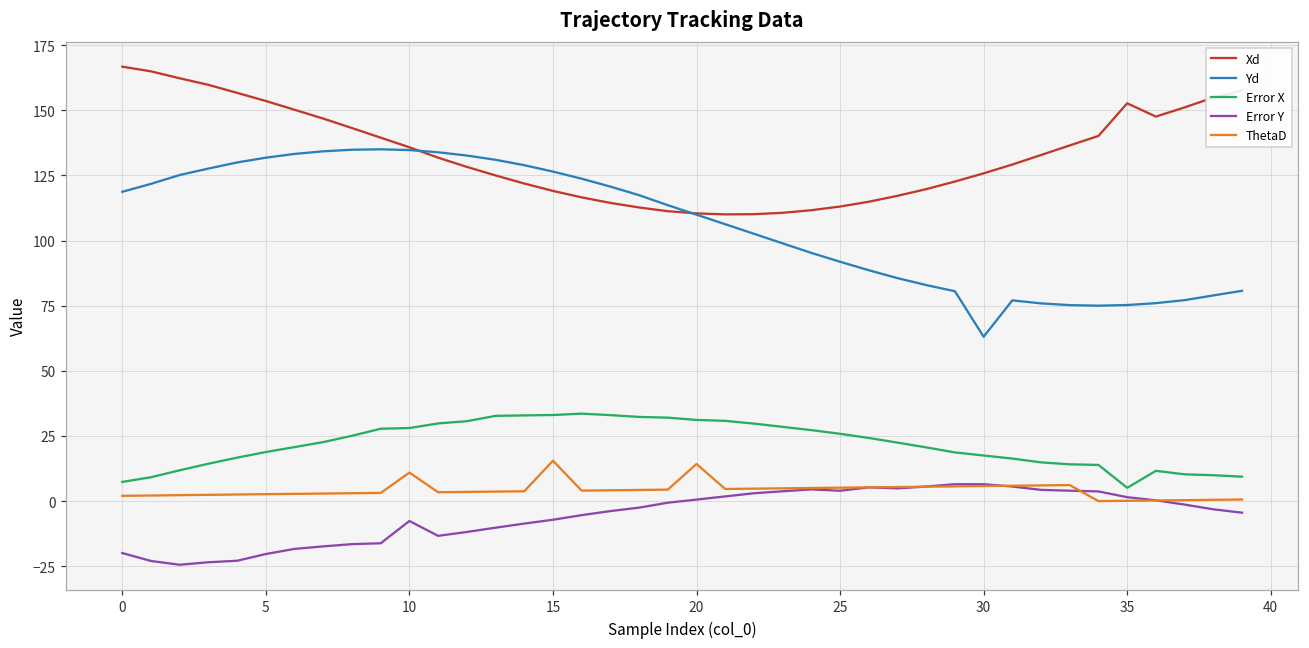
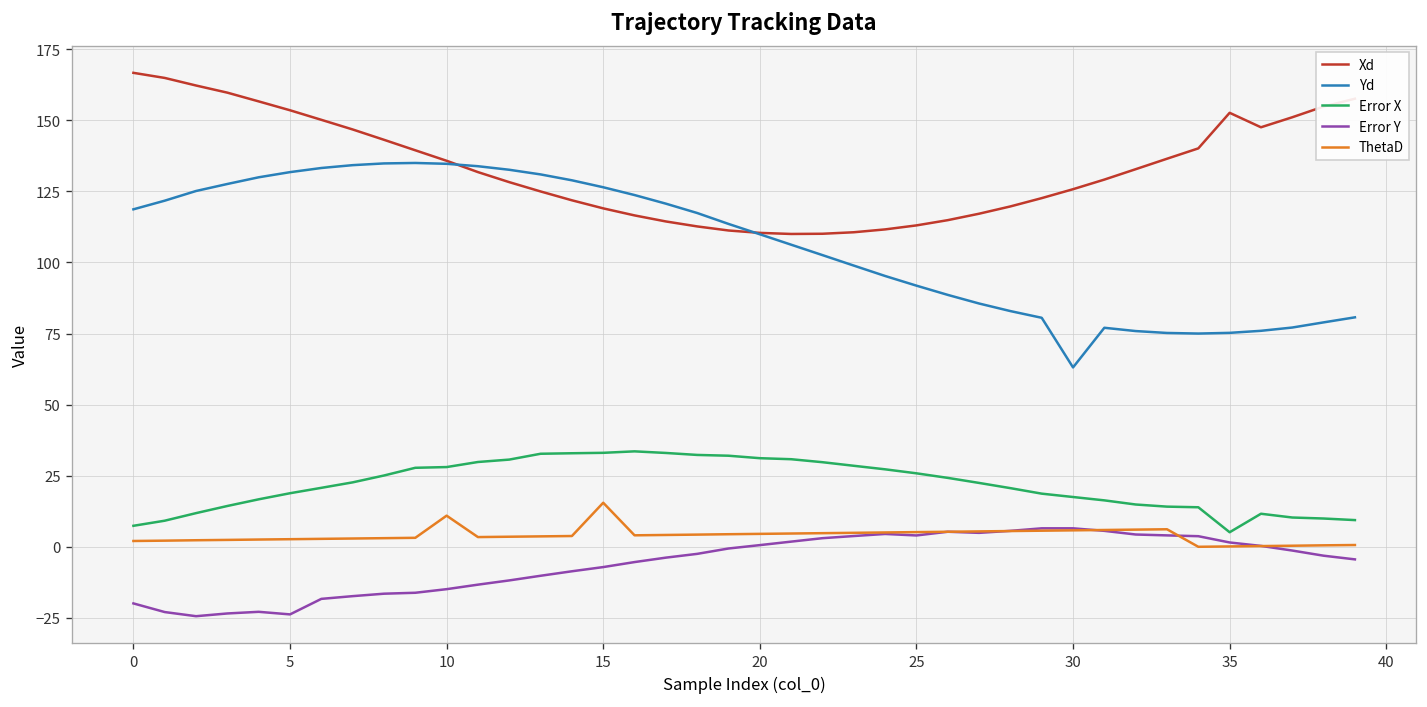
Error Y, 5: -20 -> -24
Error Y, 10: -8 -> -15
ThetaD, 20: 14 -> 5
